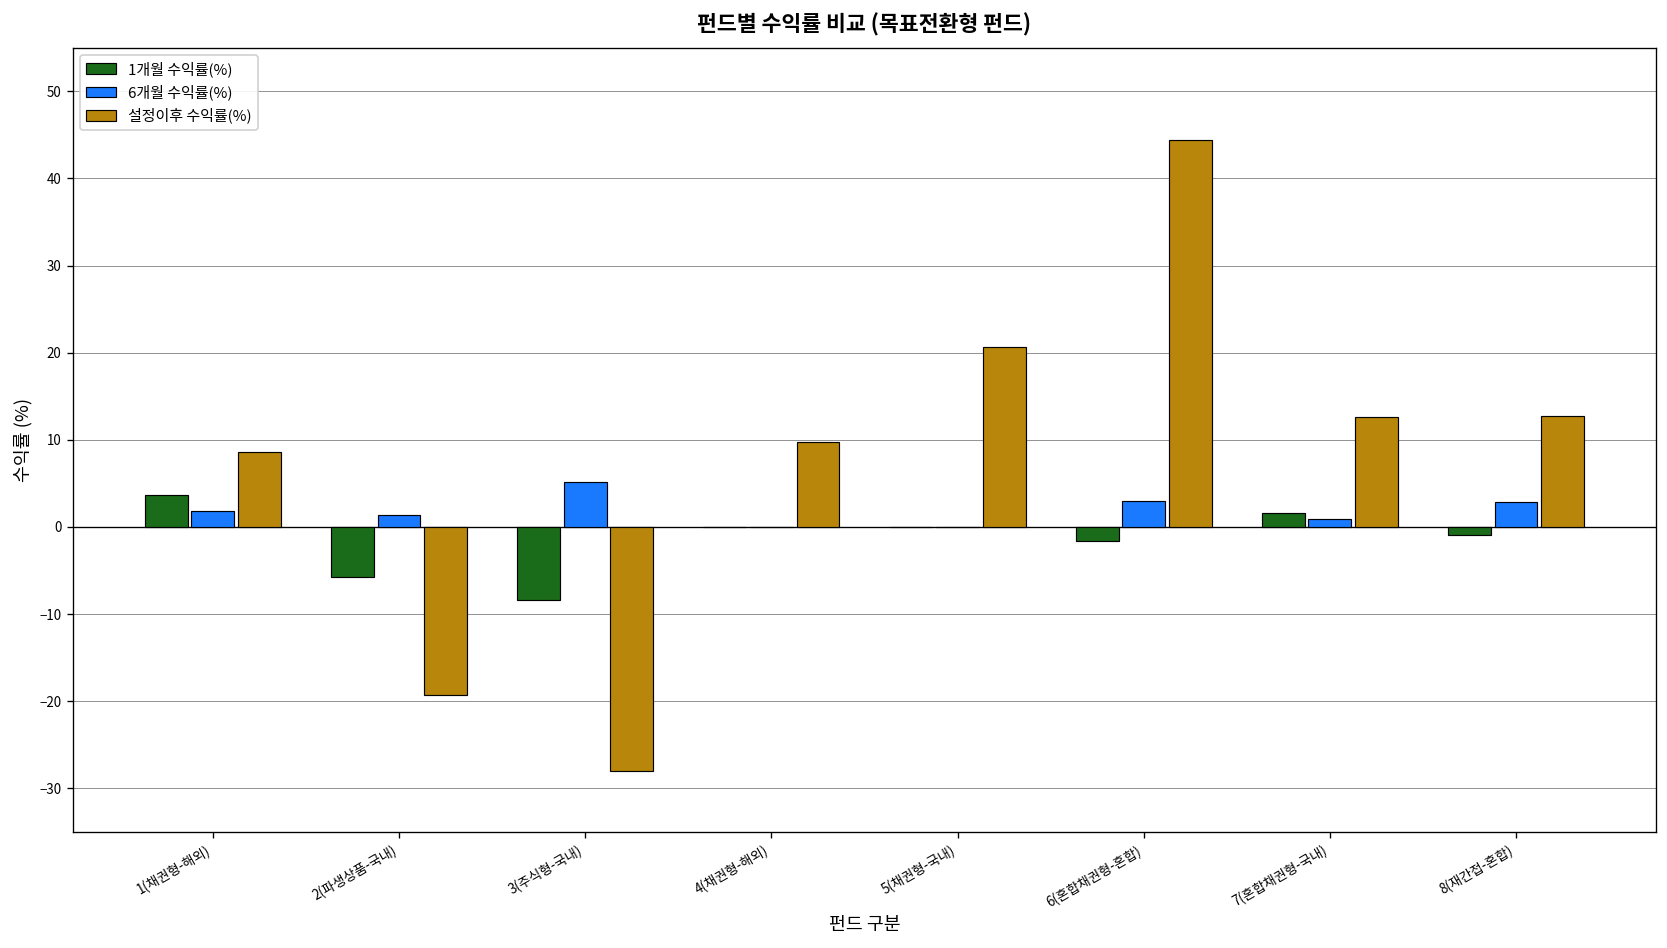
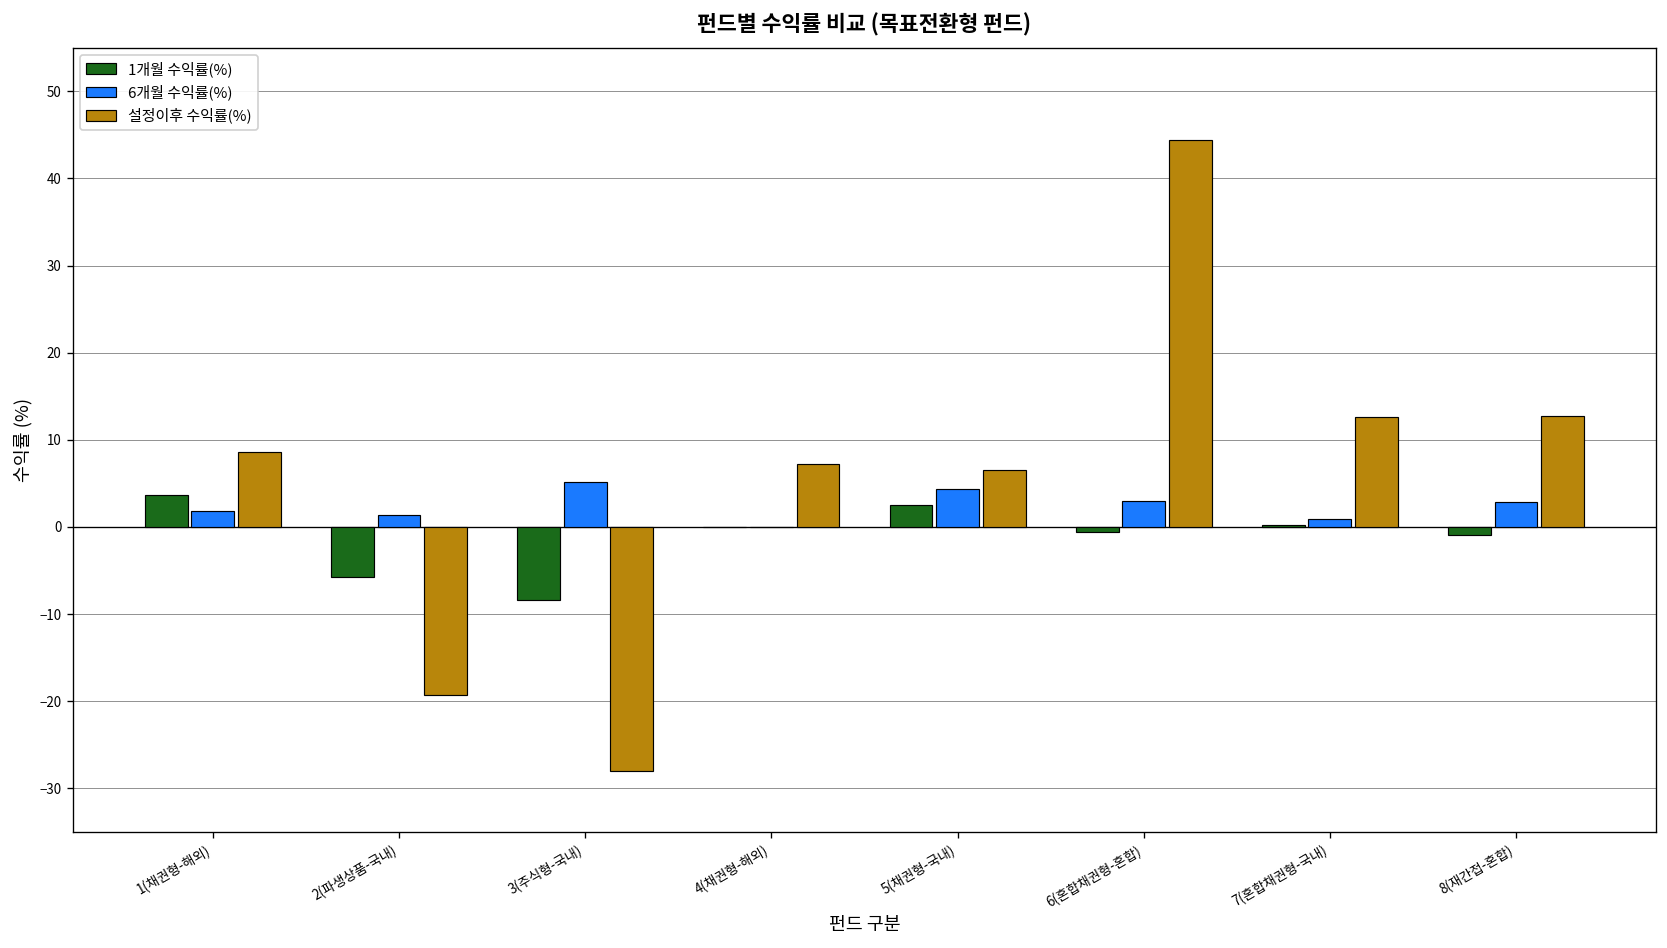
설정이후 수익률(%), 4(채권형-해외): 10 -> 7
1개월 수익률(%), 5(채권형-국내): 0 -> 3
6개월 수익률(%), 5(채권형-국내): 0 -> 4
설정이후 수익률(%), 5(채권형-국내): 21 -> 7
1개월 수익률(%), 6(혼합채권형-혼합): -2 -> -1
1개월 수익률(%), 7(혼합채권형-국내): 2 -> 0
